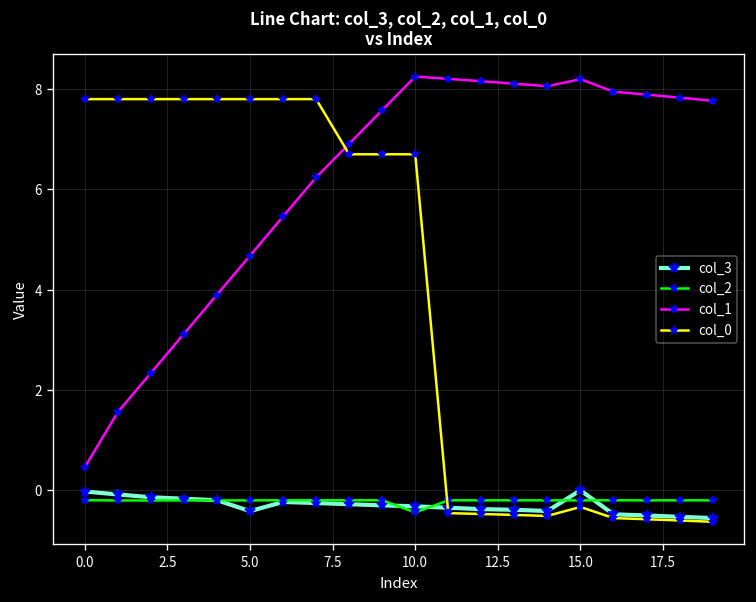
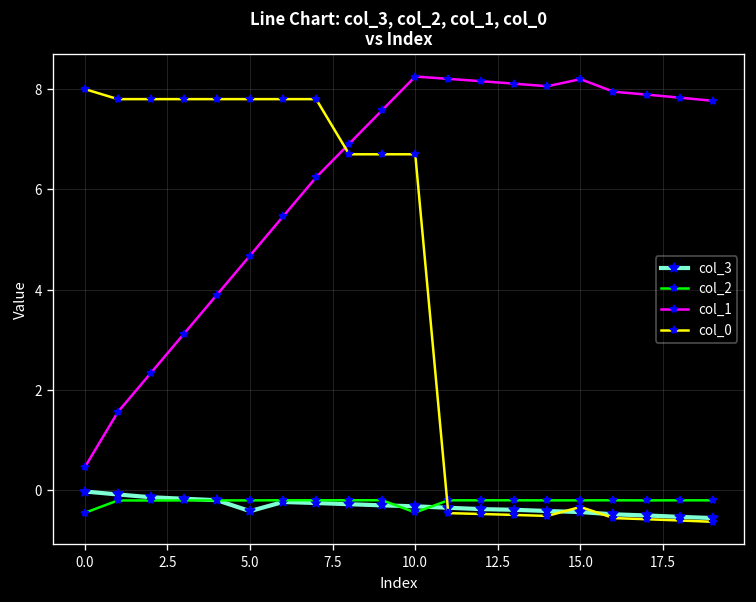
col_2, 0.0: -0.2 -> -0.5
col_0, 0.0: 7.8 -> 8.0
col_3, 15.0: 0.0 -> -0.4
